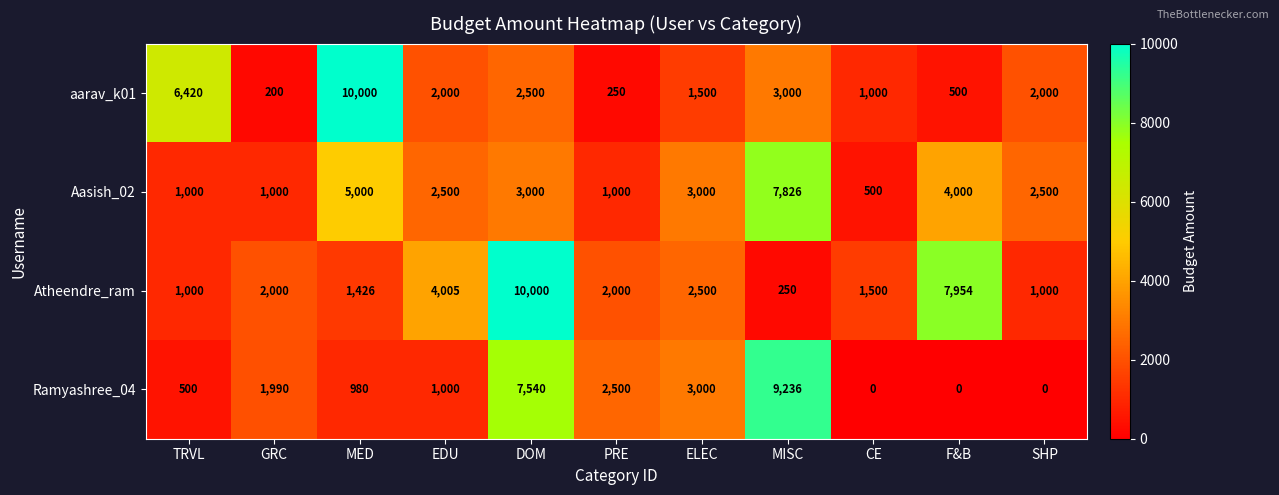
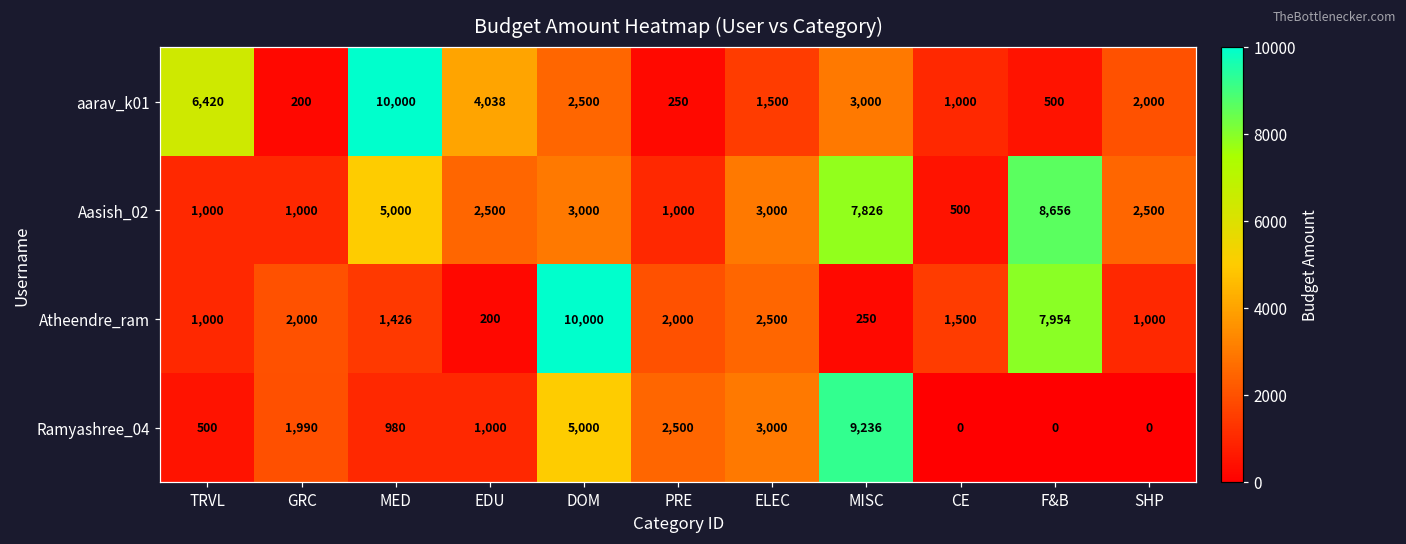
aarav_k01, EDU: 2,000 -> 4,038
Aasish_02, F&B: 4,000 -> 8,656
Atheendre_ram, EDU: 4,005 -> 200
Ramyashree_04, DOM: 7,540 -> 5,000
